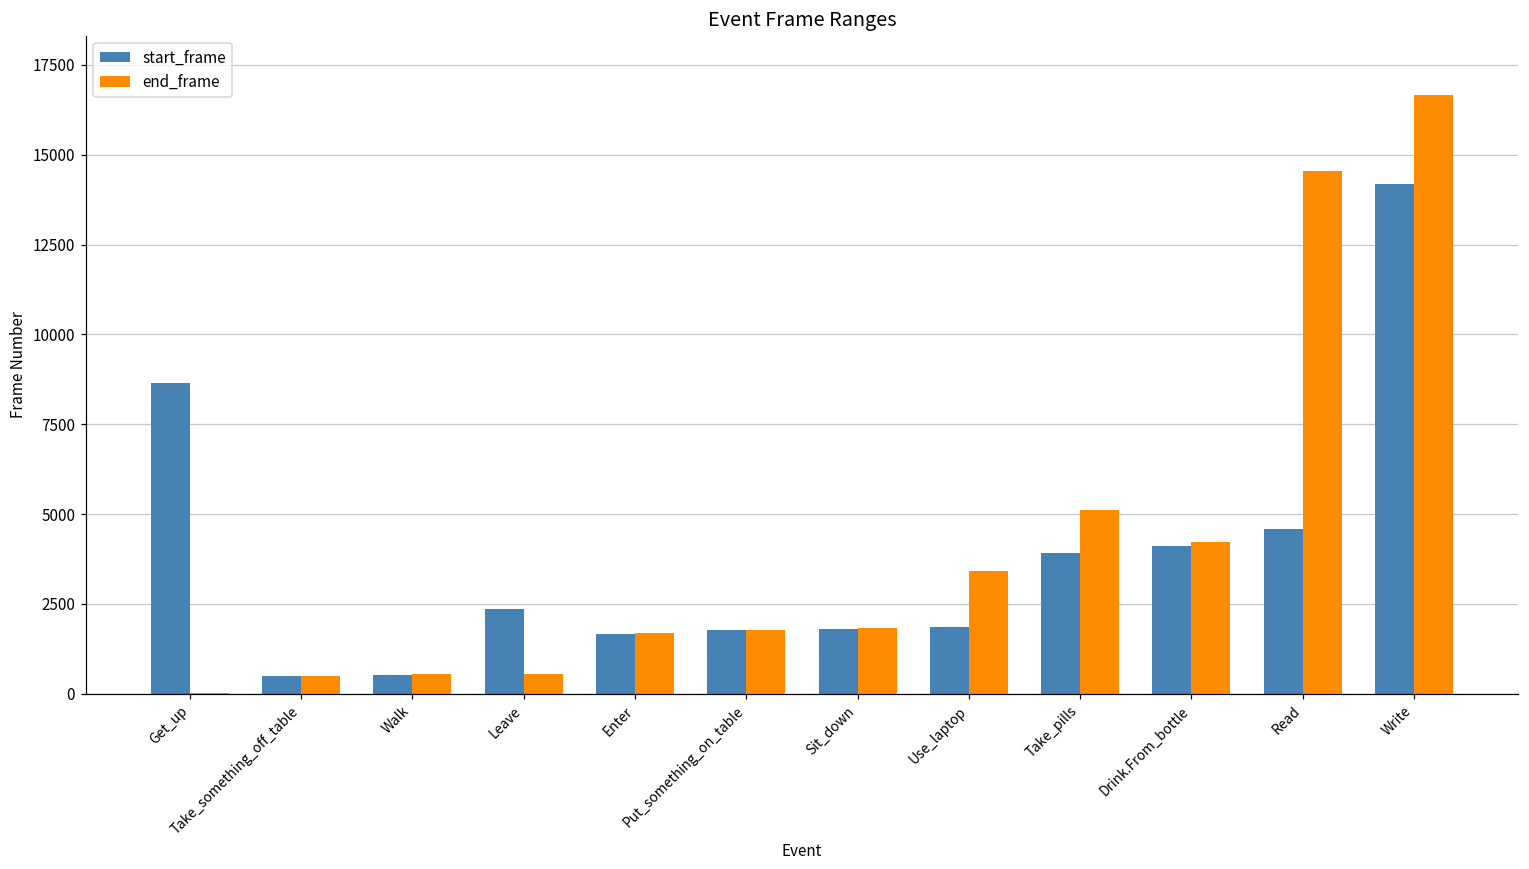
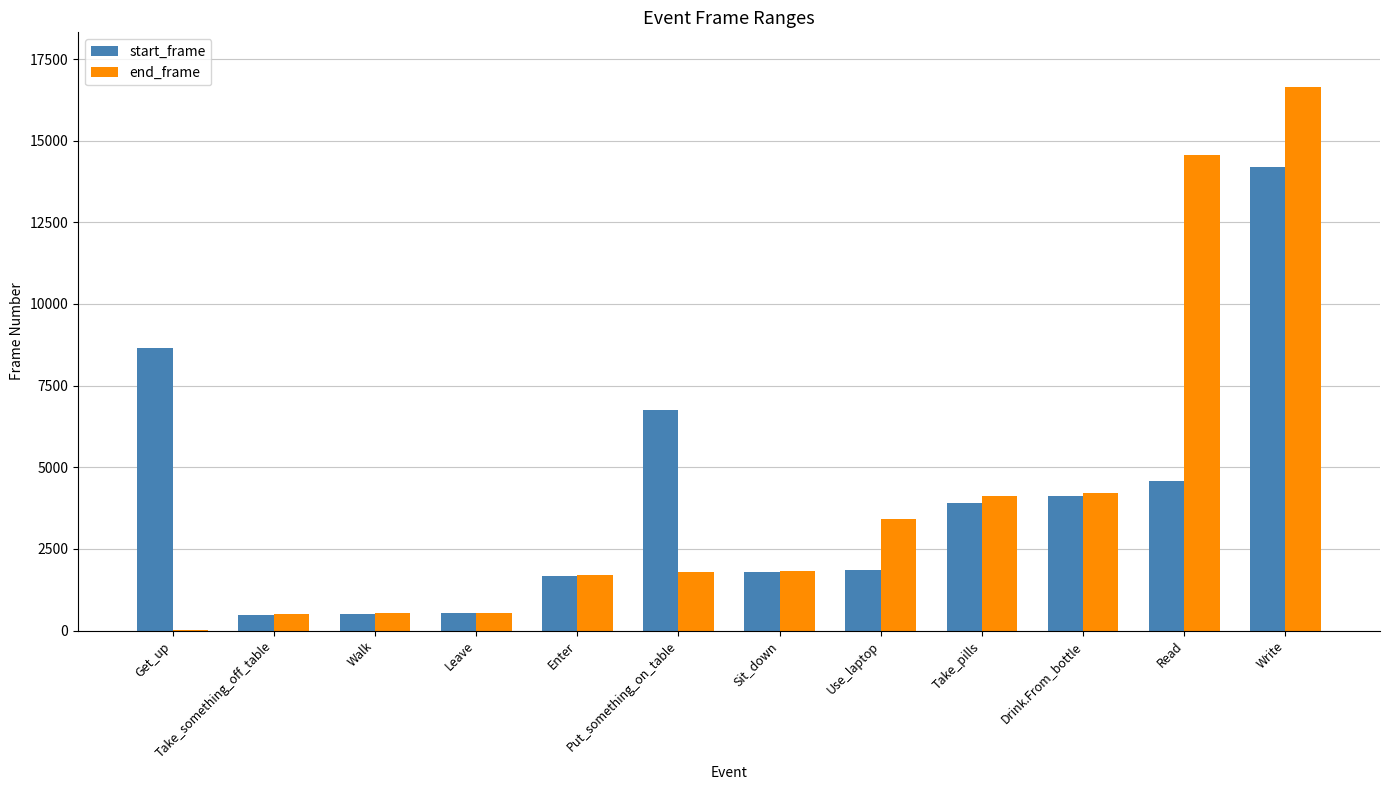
start_frame, Leave: 2400 -> 500
start_frame, Put_something_on_table: 1800 -> 6800
end_frame, Take_pills: 5100 -> 4100
